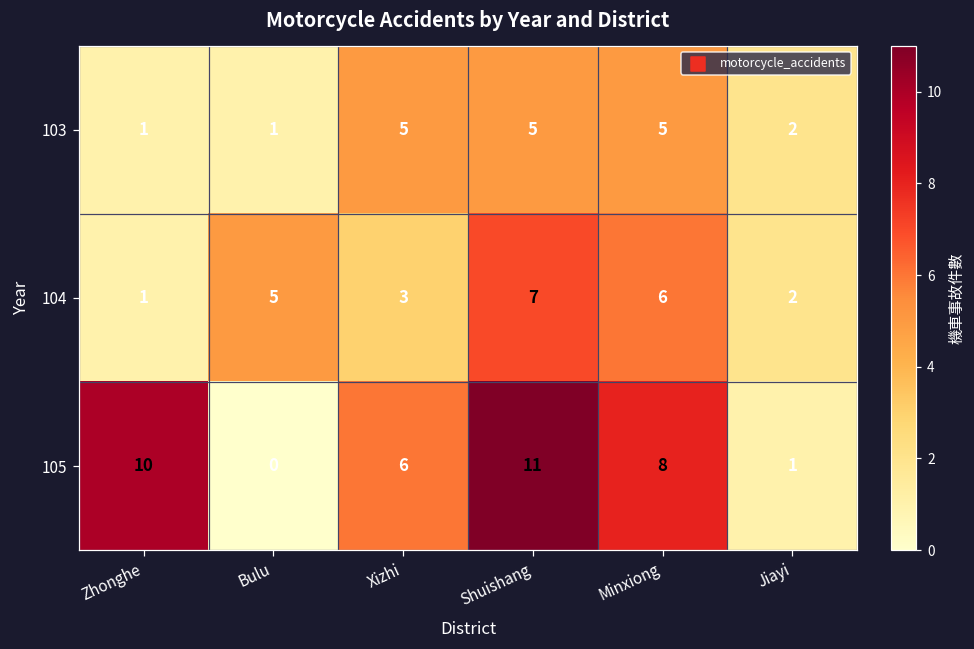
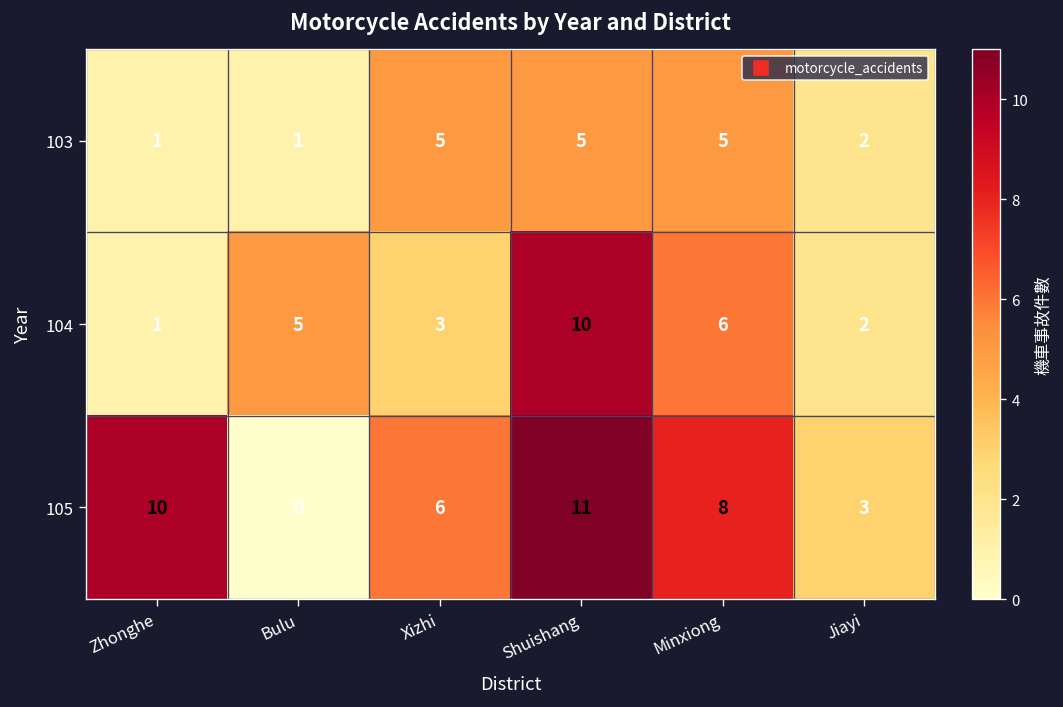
104, Shuishang: 7 -> 10
105, Jiayi: 1 -> 3
